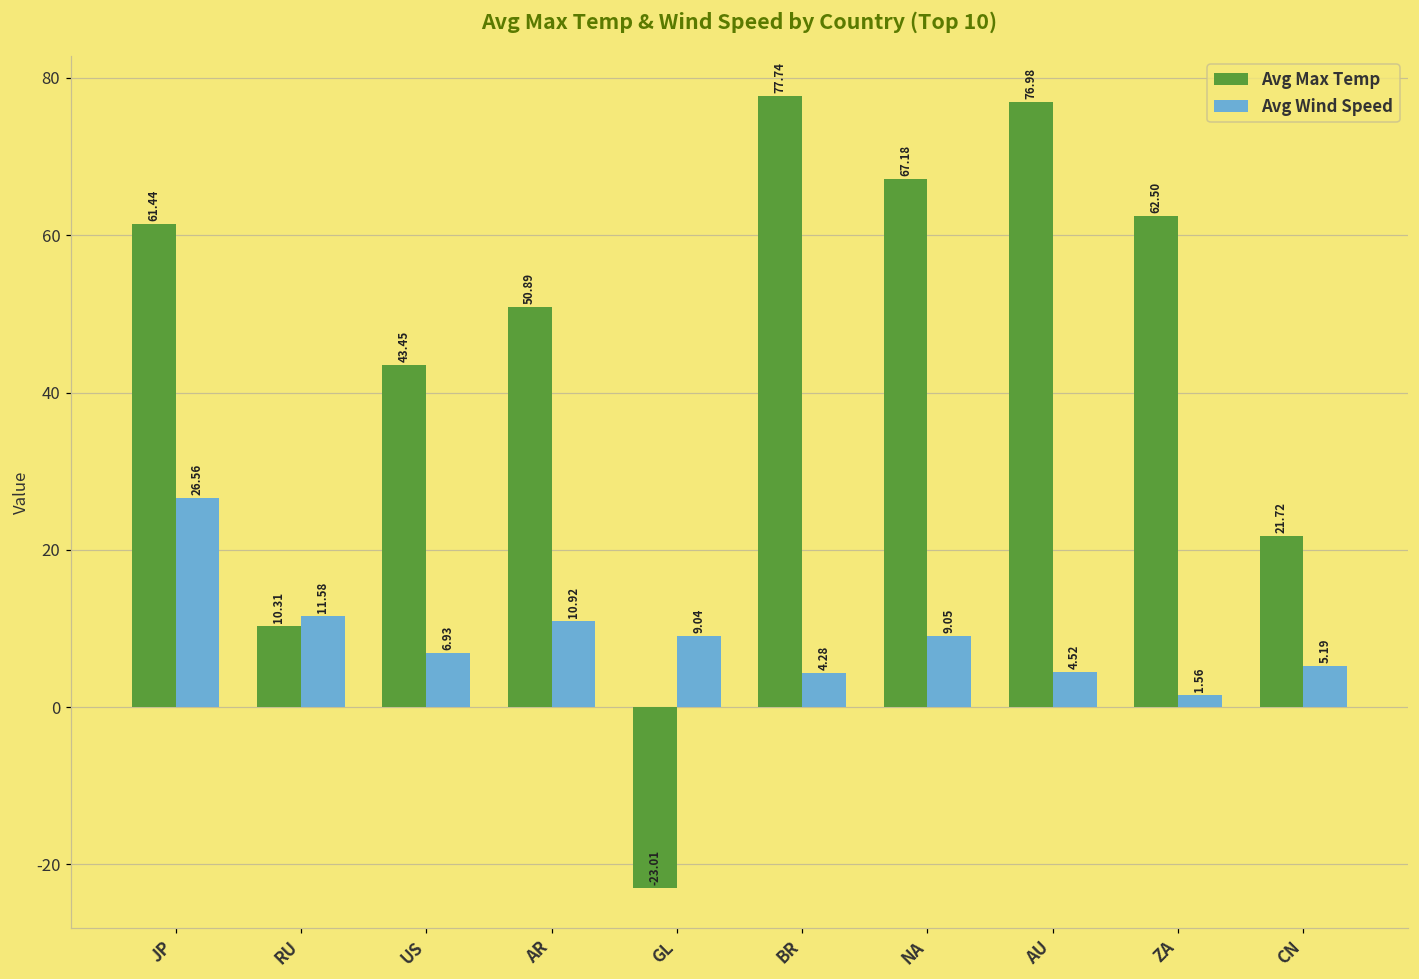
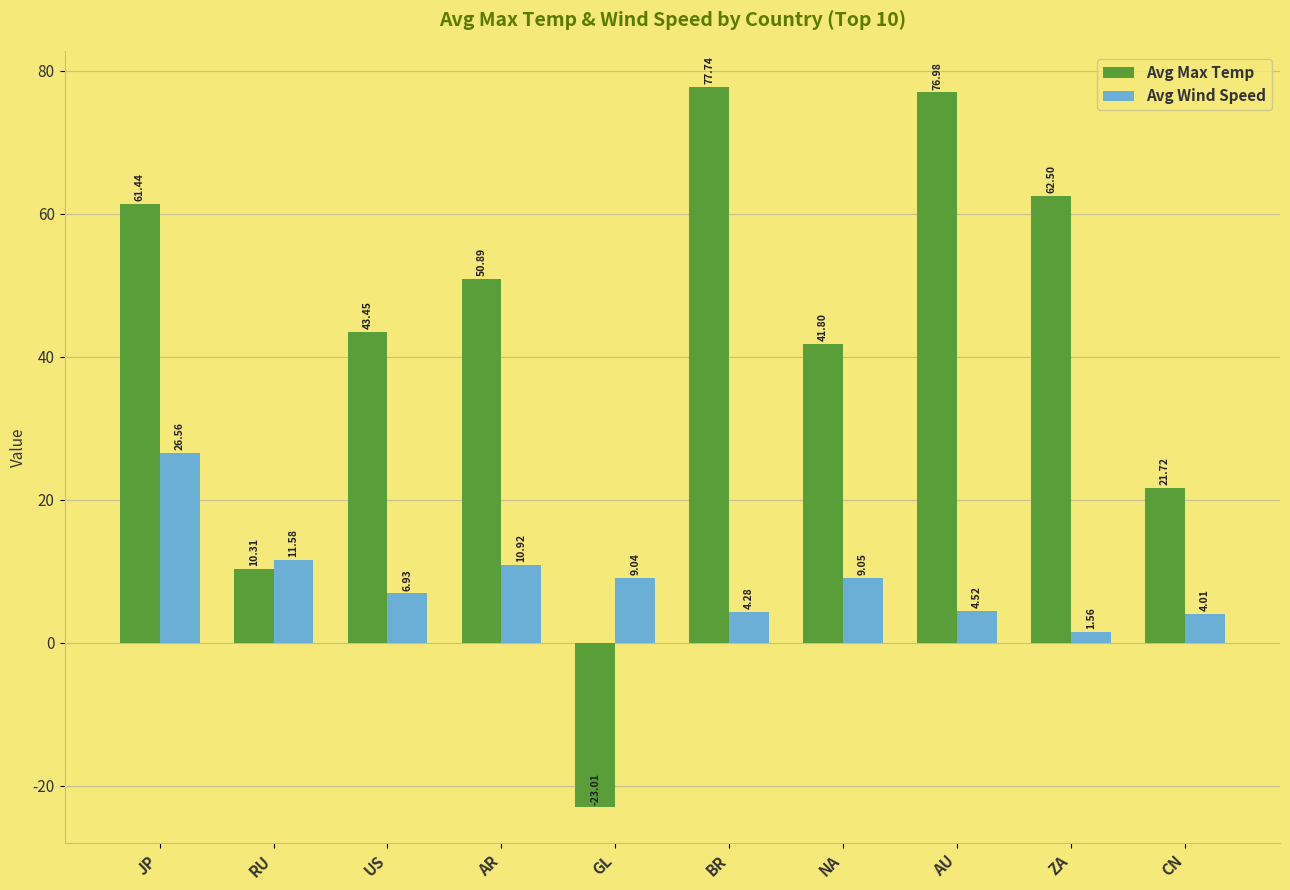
Avg Max Temp, NA: 67.18 -> 41.80
Avg Wind Speed, CN: 5.19 -> 4.01
